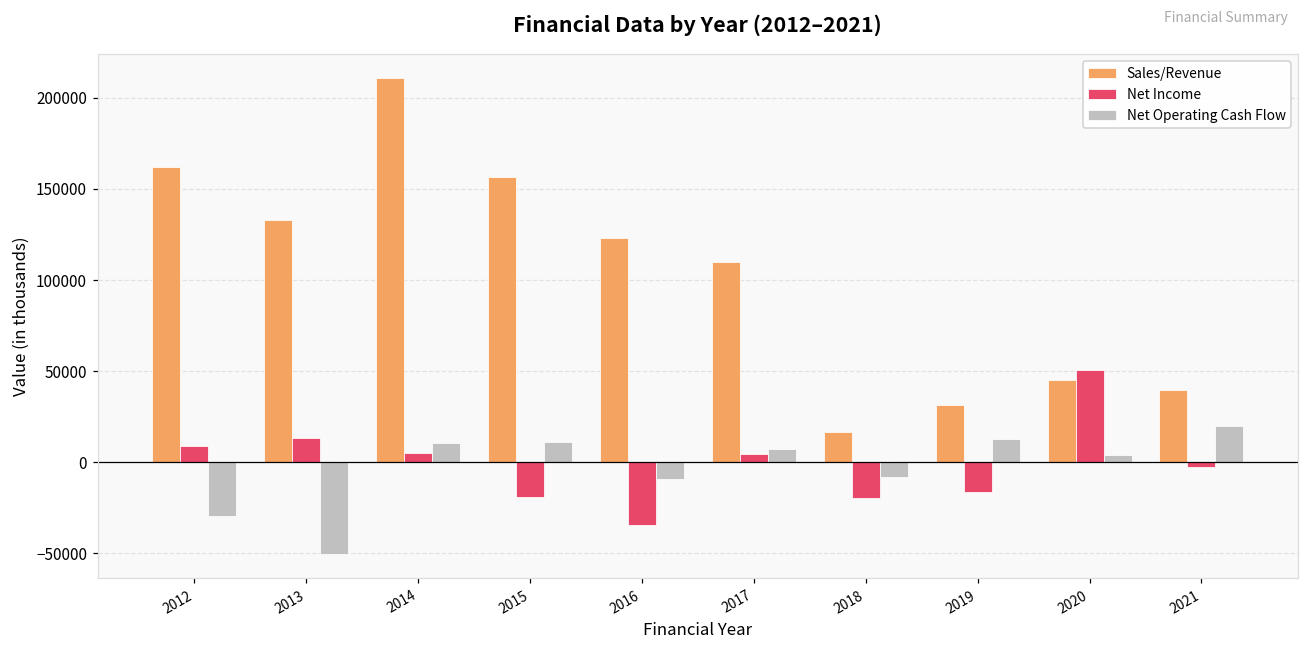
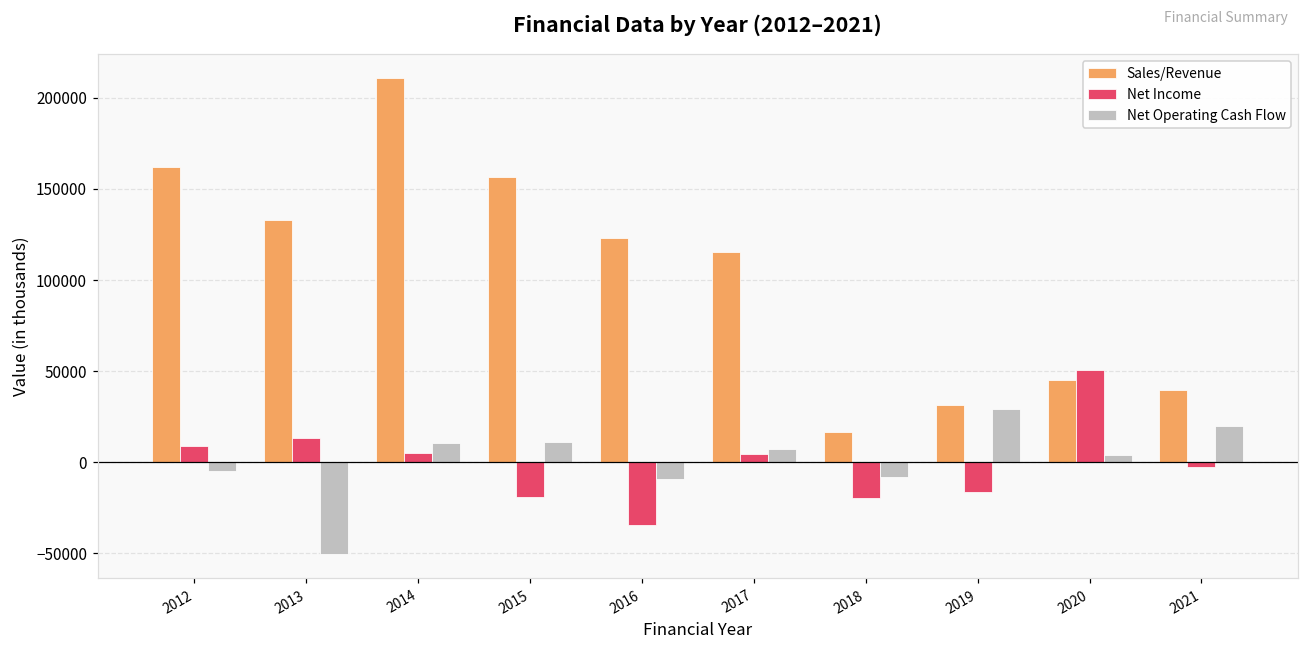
Net Operating Cash Flow, 2012: -30000 -> -5000
Sales/Revenue, 2017: 110000 -> 115000
Net Operating Cash Flow, 2019: 13000 -> 29000
